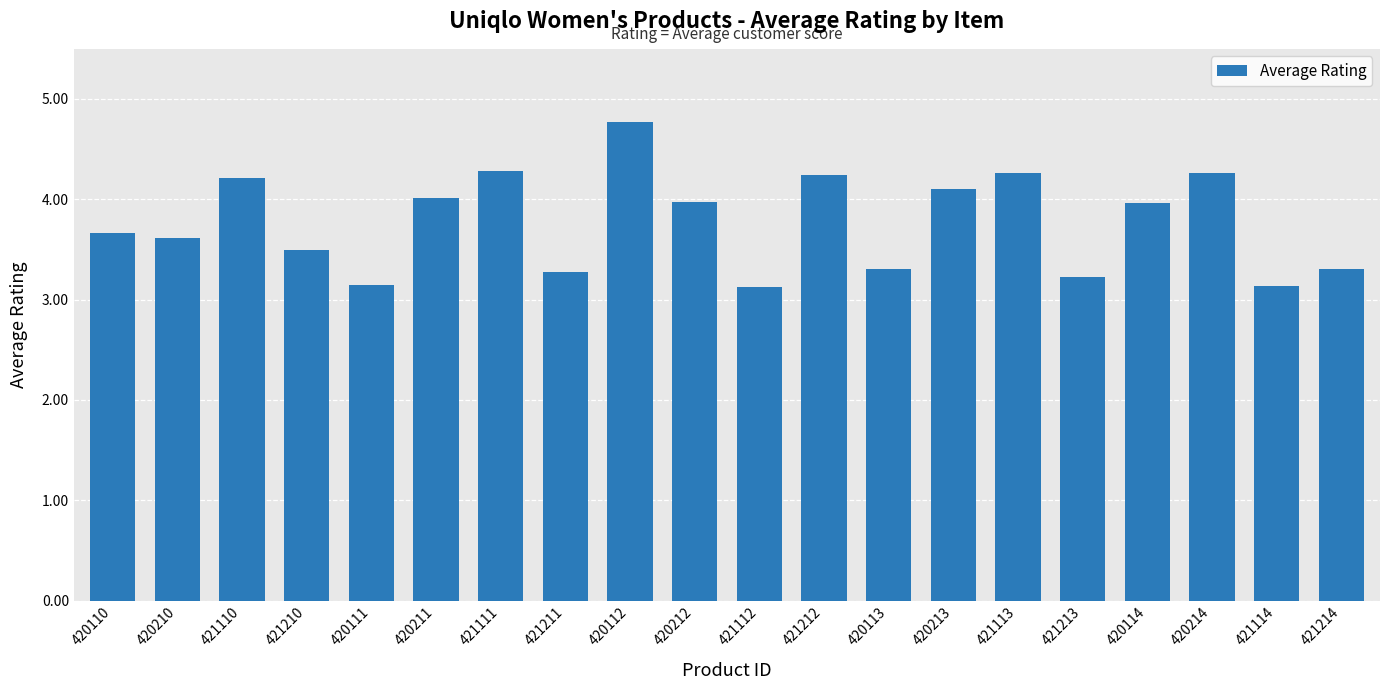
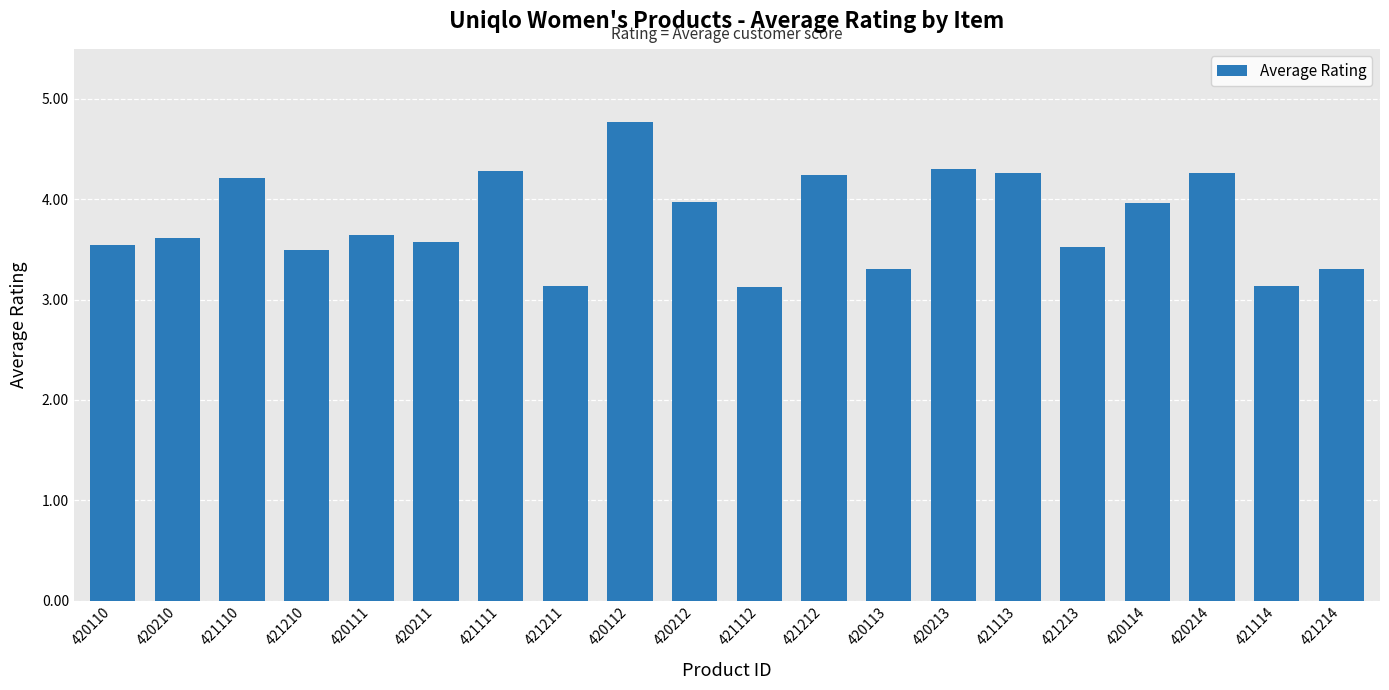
420110: 3.66 -> 3.54
420111: 3.15 -> 3.64
420211: 4.01 -> 3.57
421211: 3.28 -> 3.14
420213: 4.1 -> 4.3
421213: 3.23 -> 3.52
